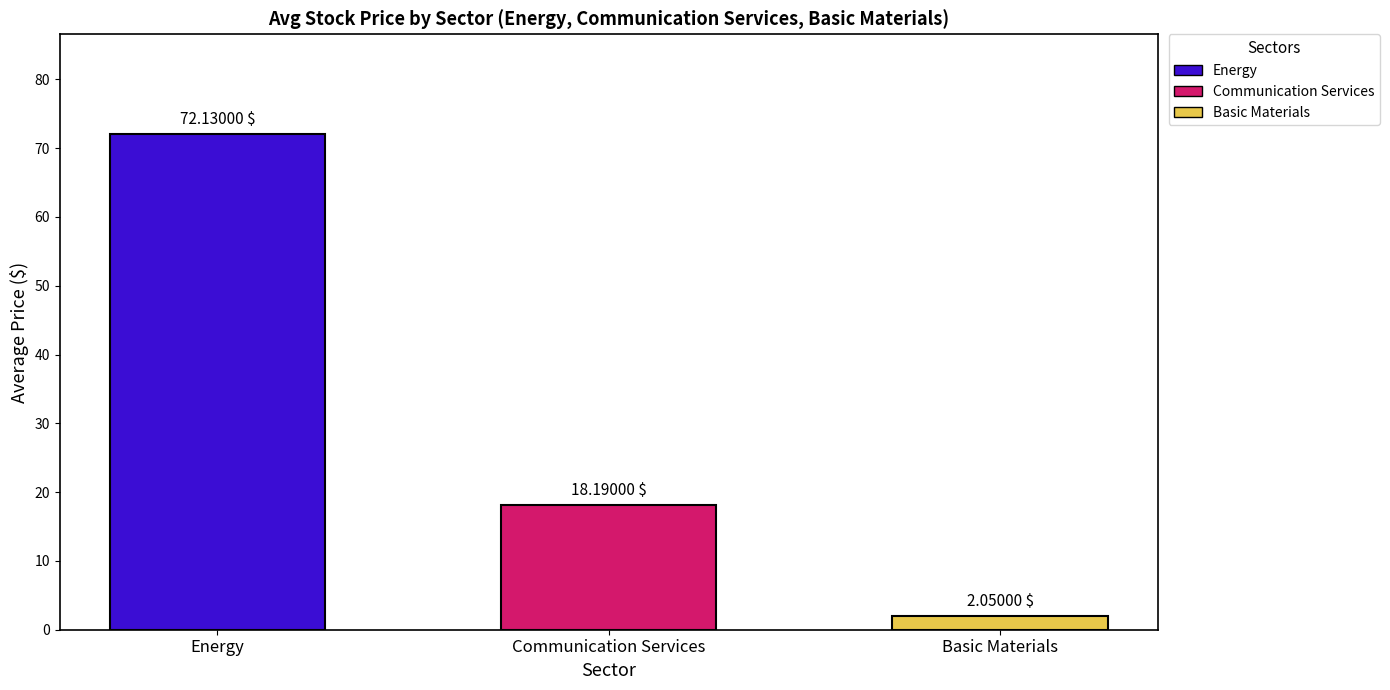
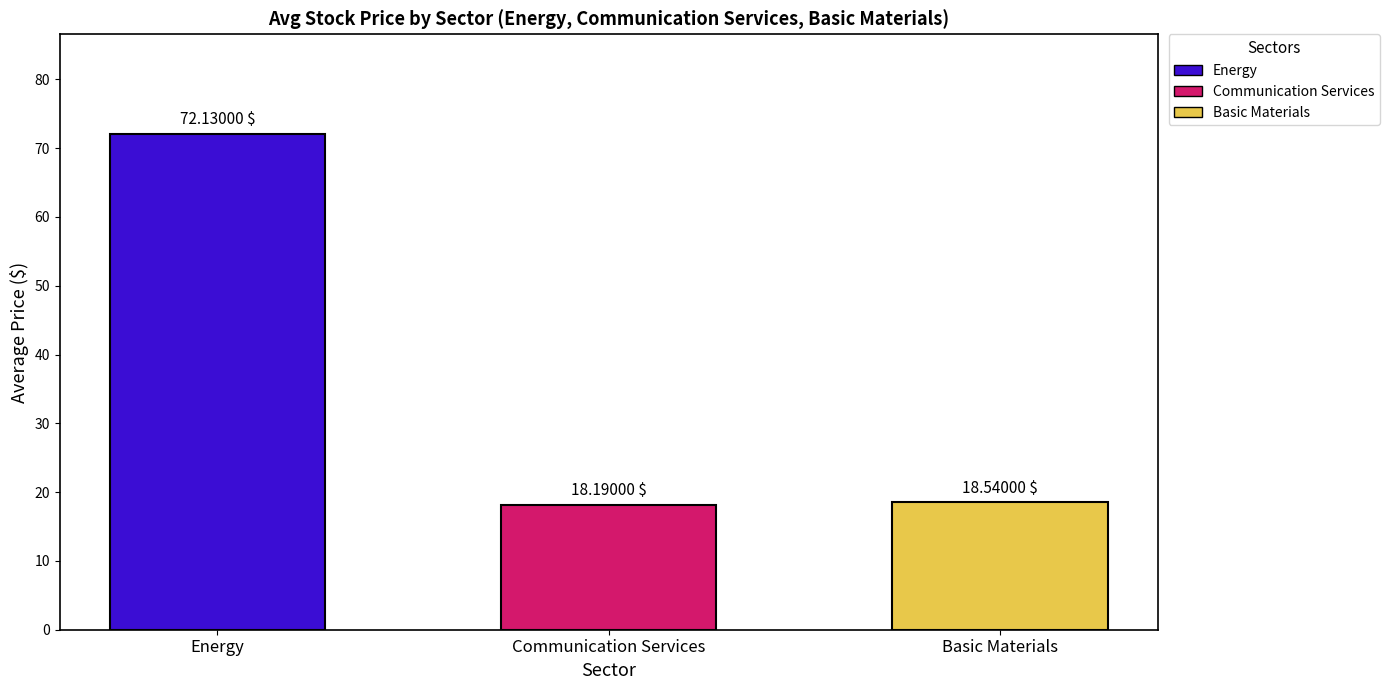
Basic Materials: 2.05000 -> 18.54000
